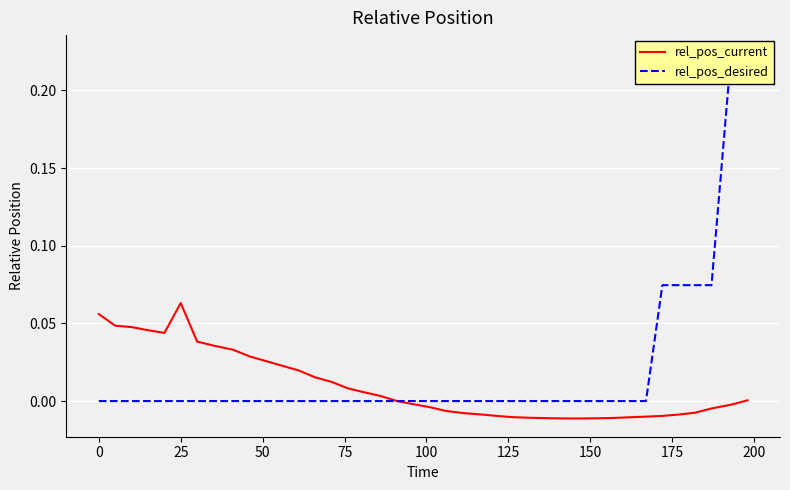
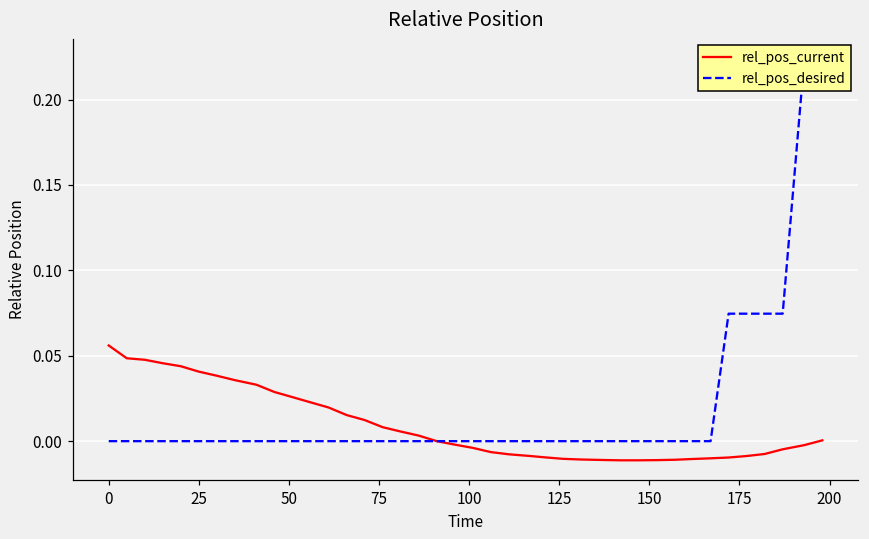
rel_pos_current, 25: 0.063 -> 0.041
